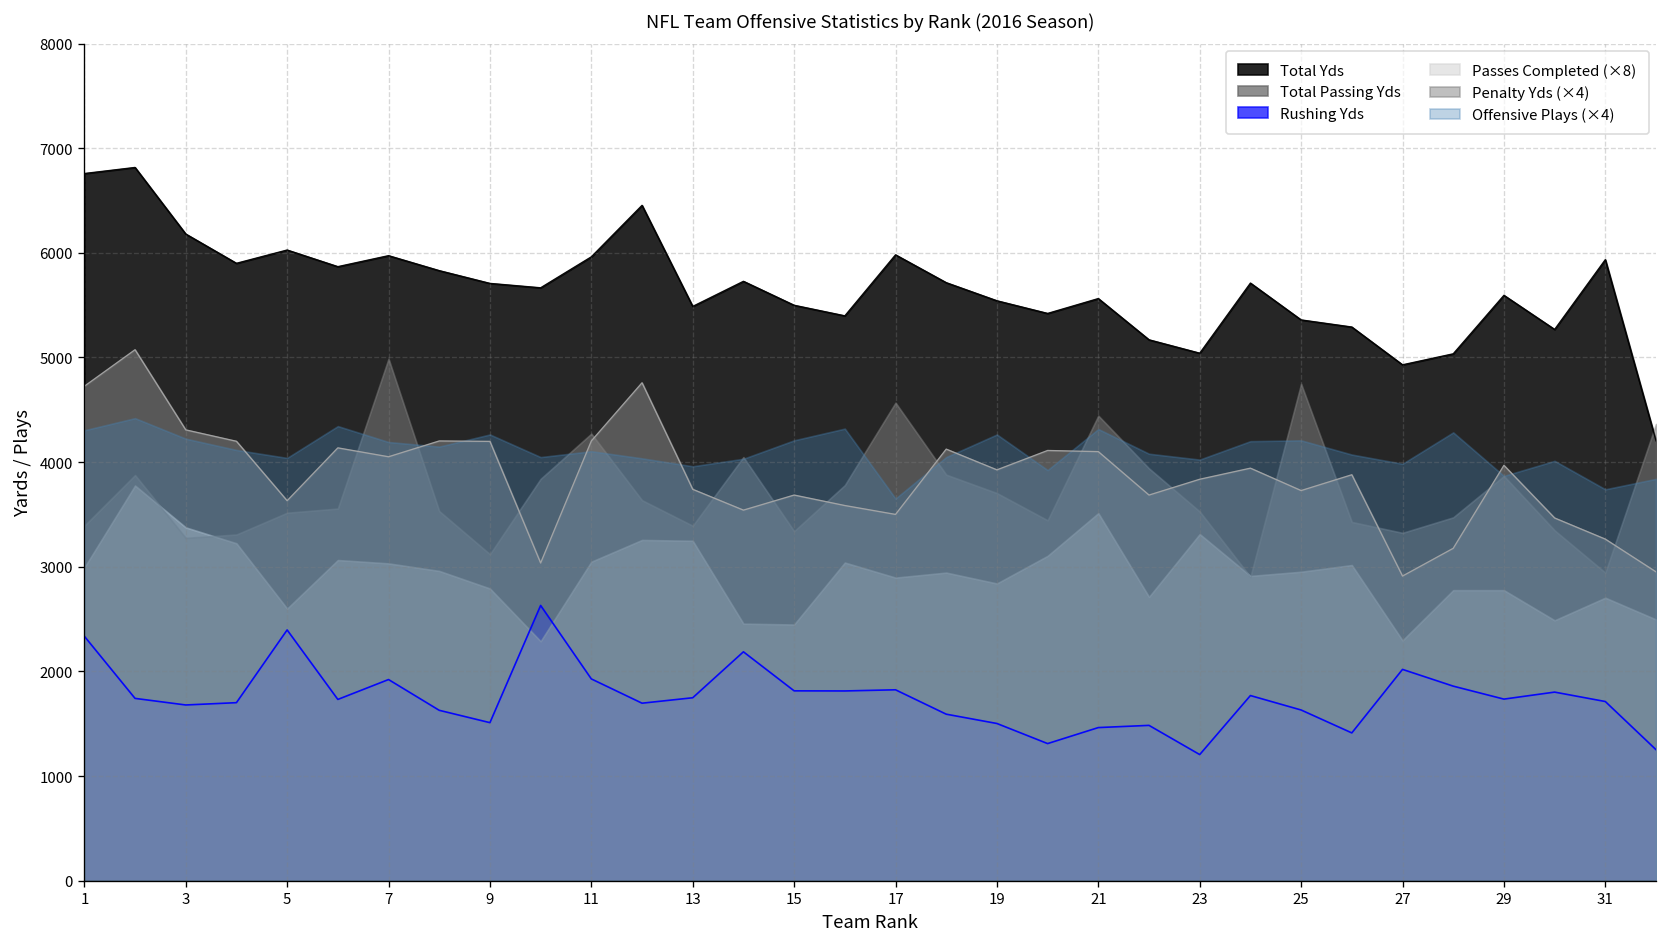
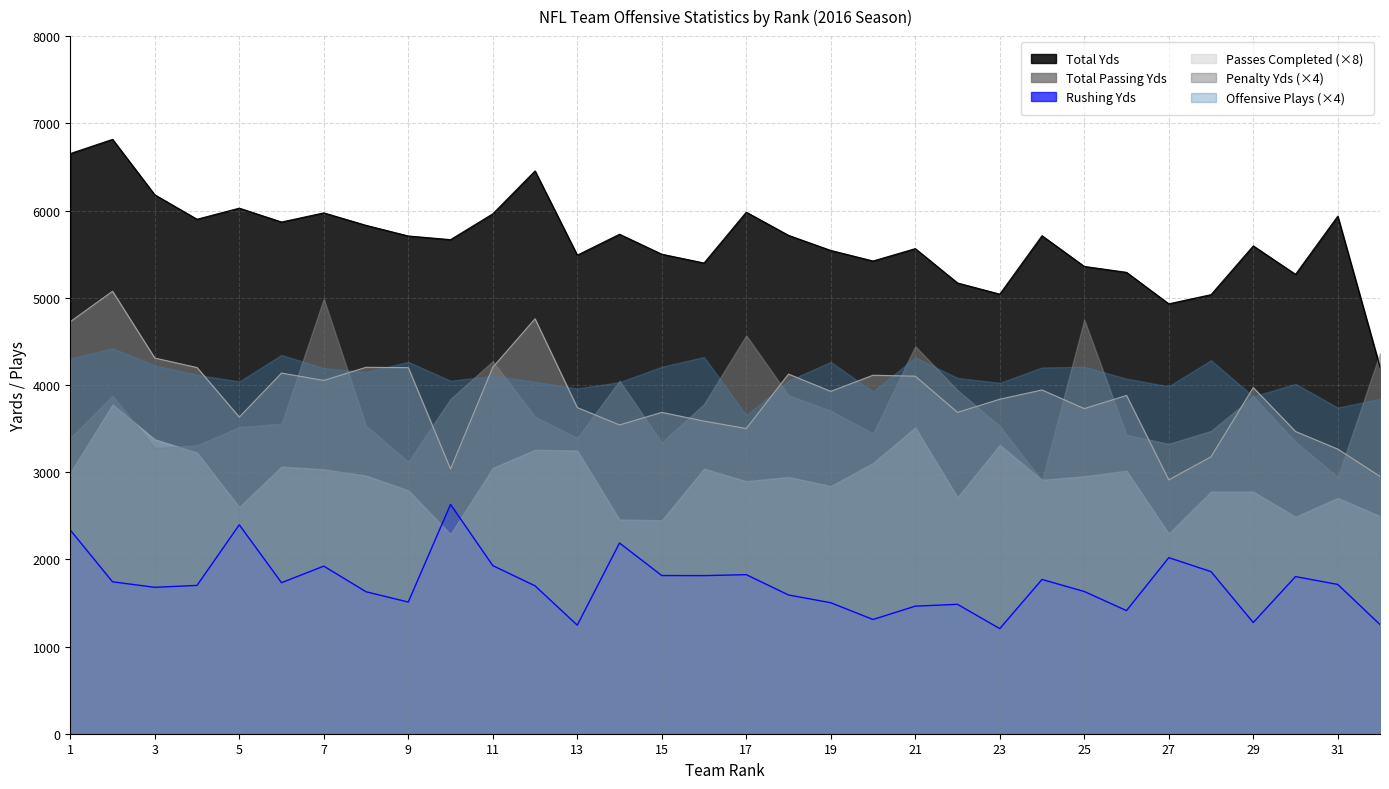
Total Yds, 1: 6800 -> 6700
Rushing Yds, 13: 1700 -> 1200
Rushing Yds, 29: 1700 -> 1300
